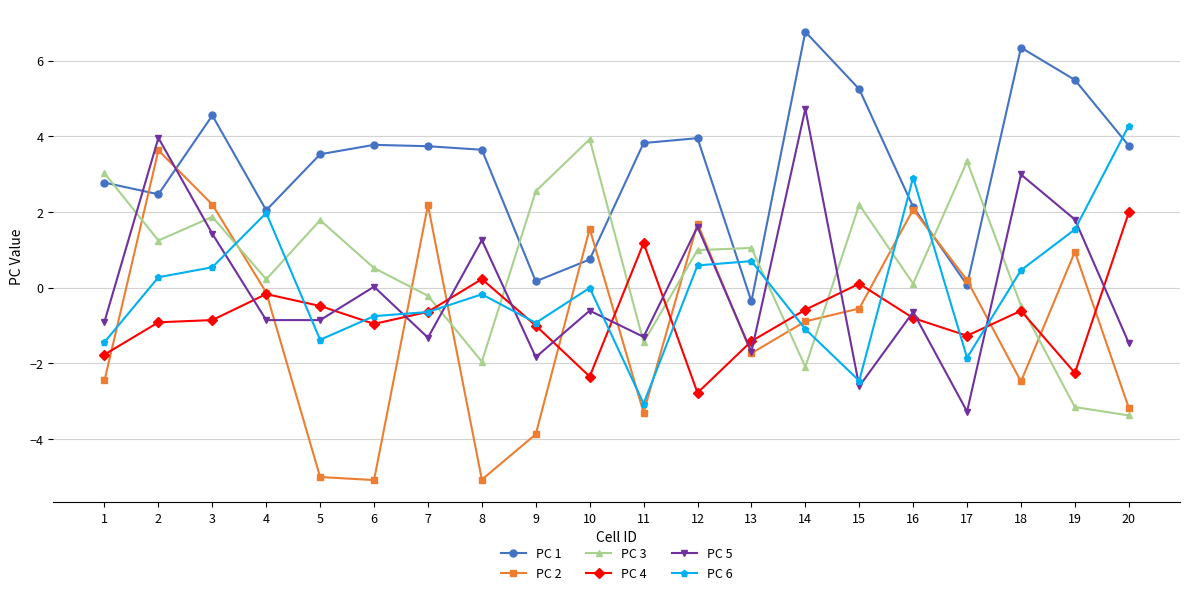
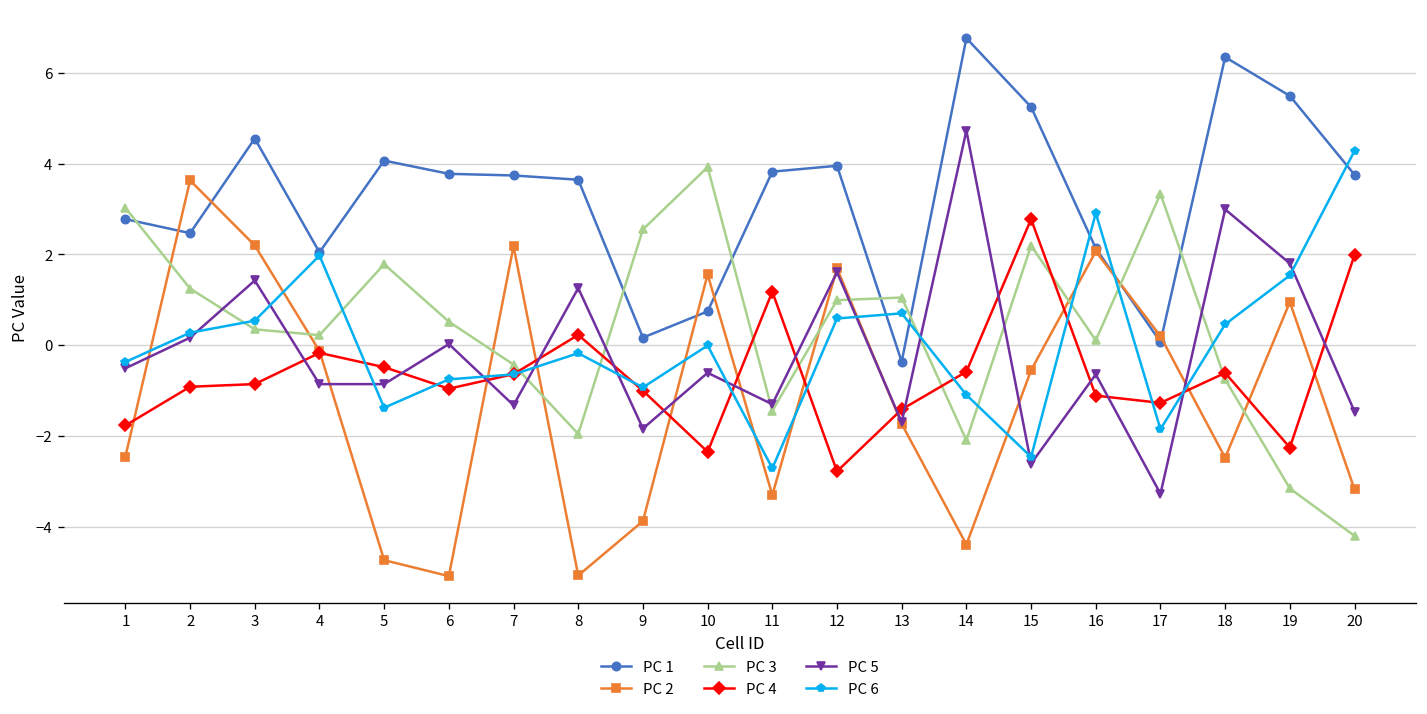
PC 5, 1: -0.9 -> -0.5
PC 6, 1: -1.4 -> -0.4
PC 5, 2: 4.0 -> 0.2
PC 3, 3: 1.9 -> 0.3
PC 1, 5: 3.5 -> 4.1
PC 2, 5: -5.0 -> -4.7
PC 3, 7: -0.2 -> -0.4
PC 6, 11: -3.1 -> -2.7
PC 2, 14: -0.9 -> -4.4
PC 4, 15: 0.1 -> 2.8
PC 4, 16: -0.8 -> -1.1
PC 3, 18: -0.5 -> -0.8
PC 3, 20: -3.4 -> -4.2
